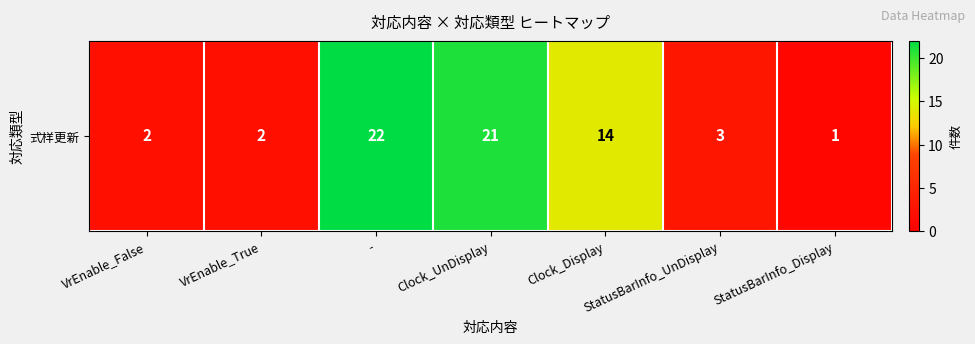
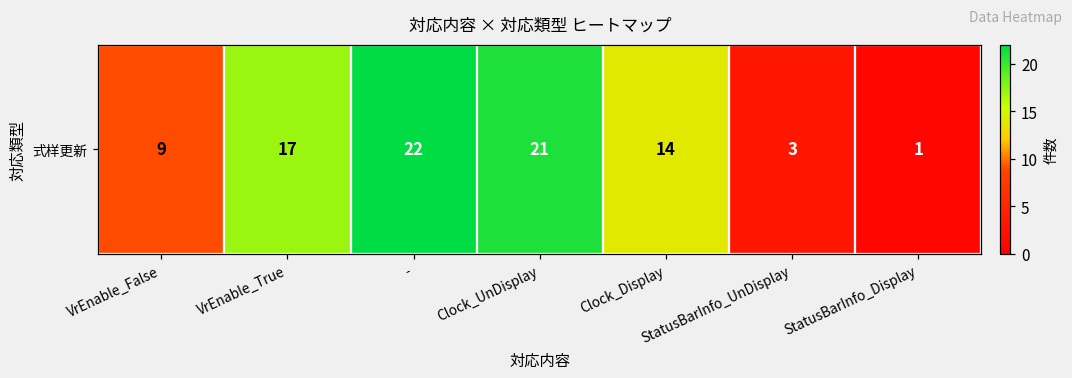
式样更新, VrEnable_False: 2 -> 9
式样更新, VrEnable_True: 2 -> 17
